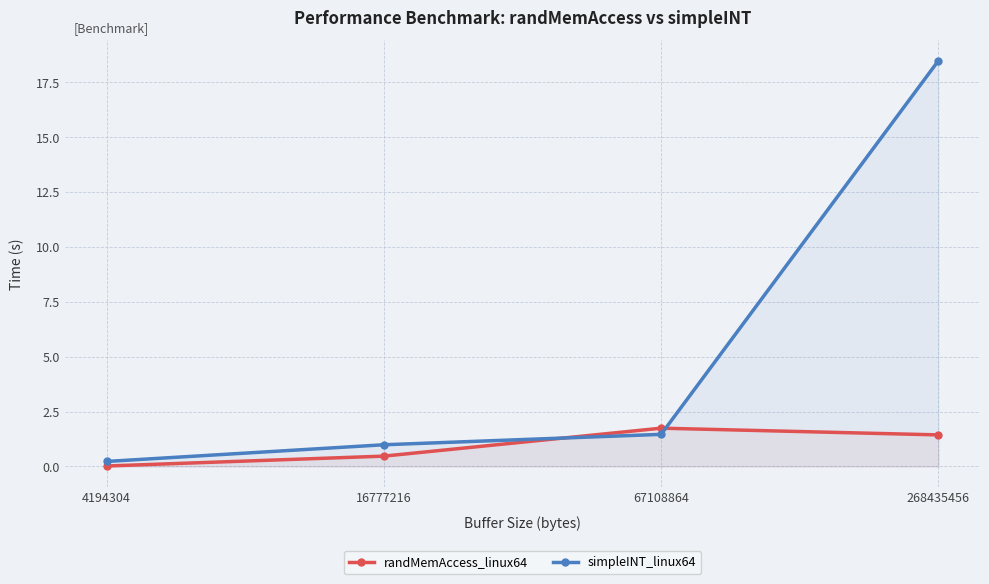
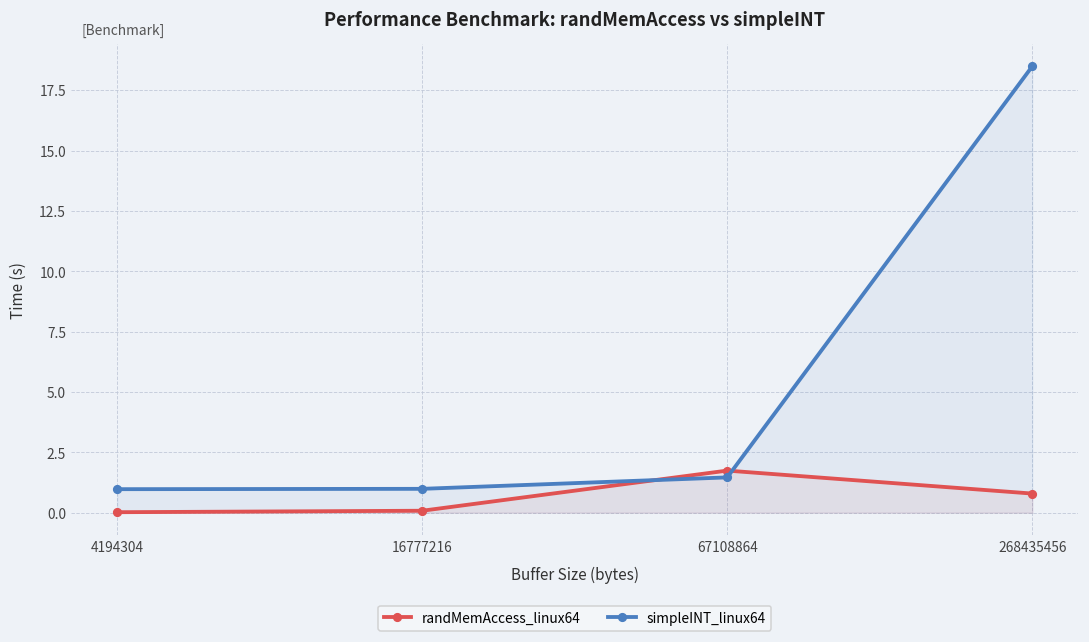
simpleINT_linux64, 4194304: 0.2 -> 1.0
randMemAccess_linux64, 16777216: 0.5 -> 0.1
randMemAccess_linux64, 268435456: 1.4 -> 0.8
